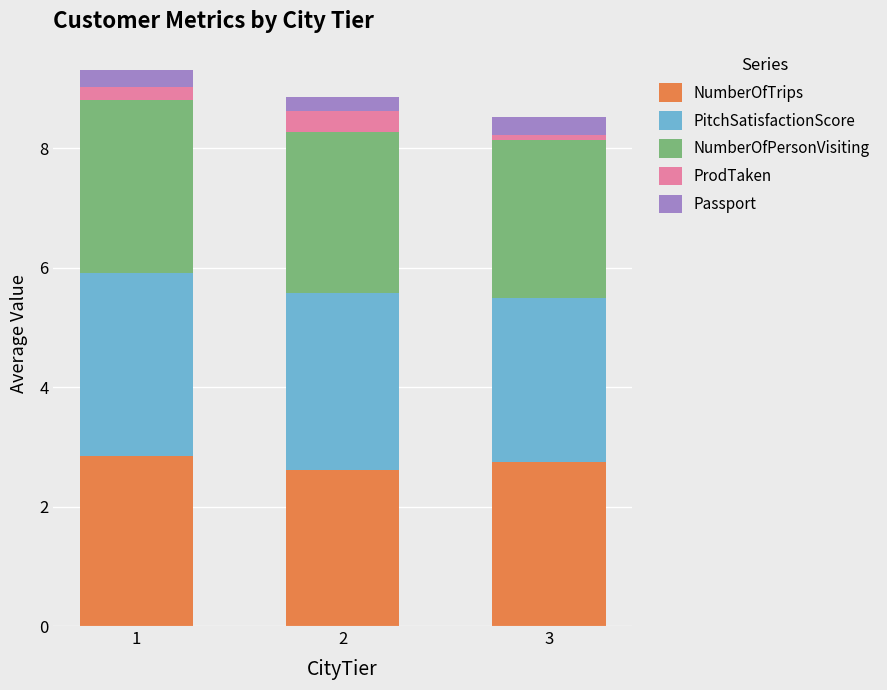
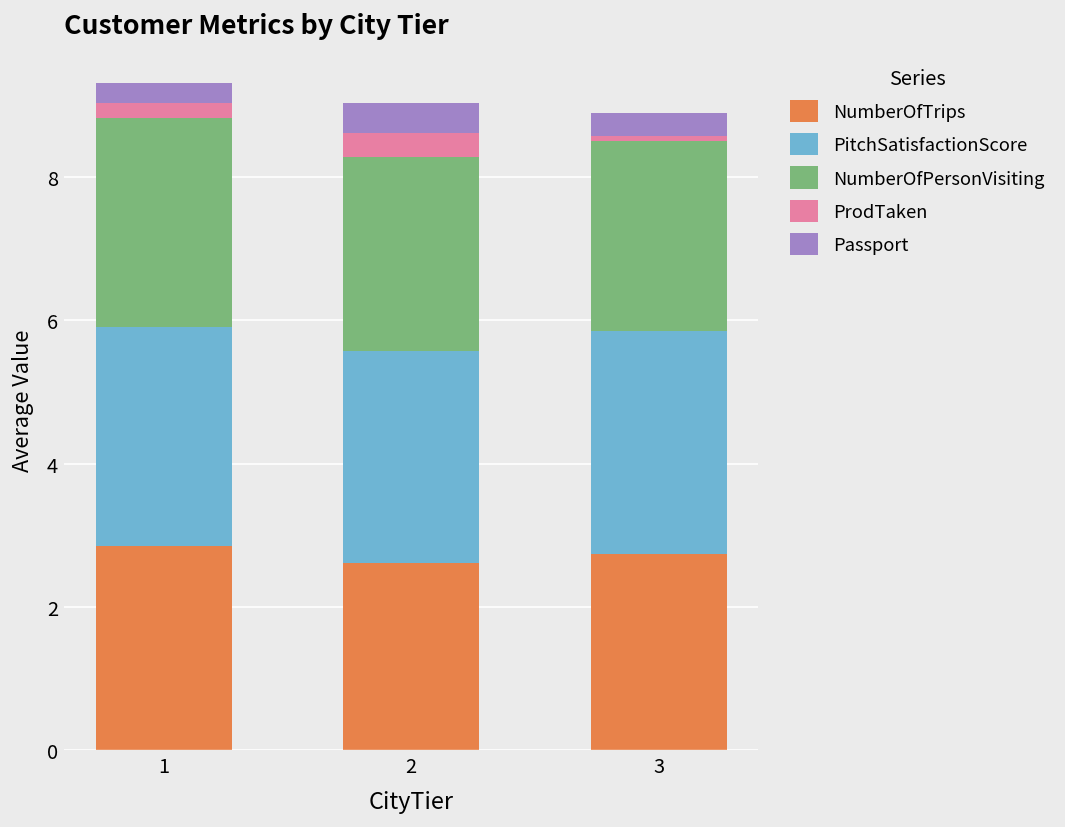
Passport, 2: 0.3 -> 0.4
PitchSatisfactionScore, 3: 2.7 -> 3.1
